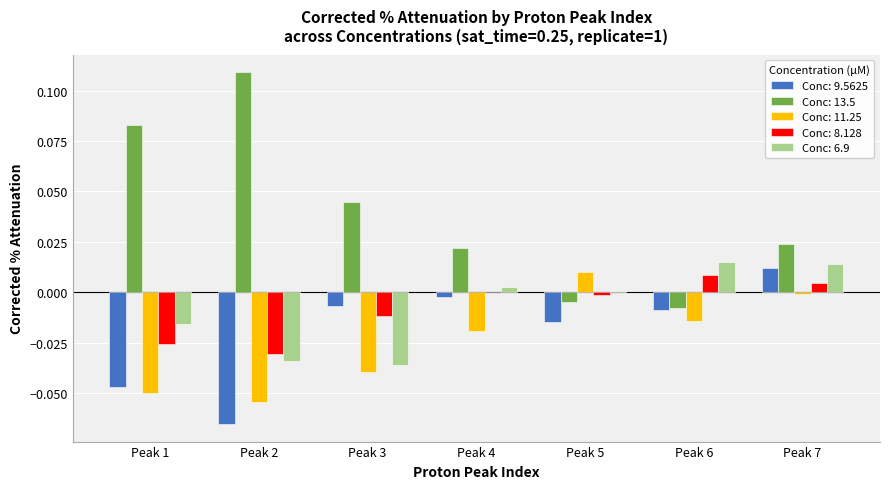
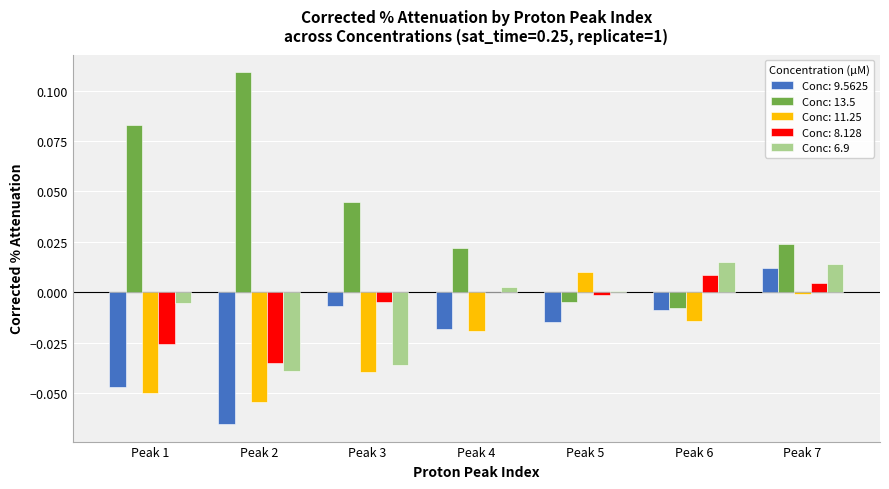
Conc: 6.9, Peak 1: -0.016 -> -0.005
Conc: 8.128, Peak 2: -0.030 -> -0.035
Conc: 6.9, Peak 2: -0.034 -> -0.039
Conc: 8.128, Peak 3: -0.012 -> -0.005
Conc: 9.5625, Peak 4: -0.002 -> -0.018
